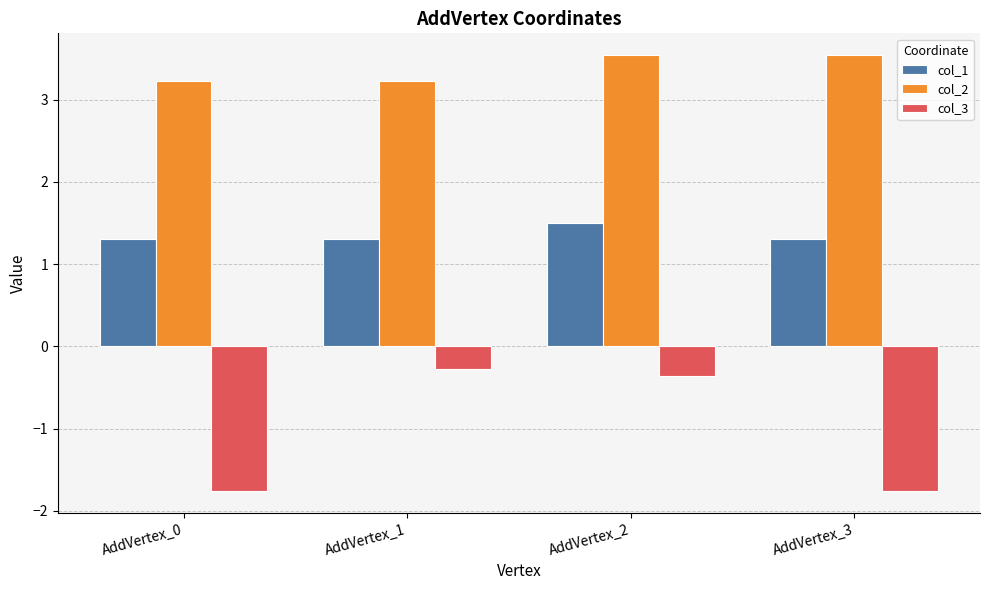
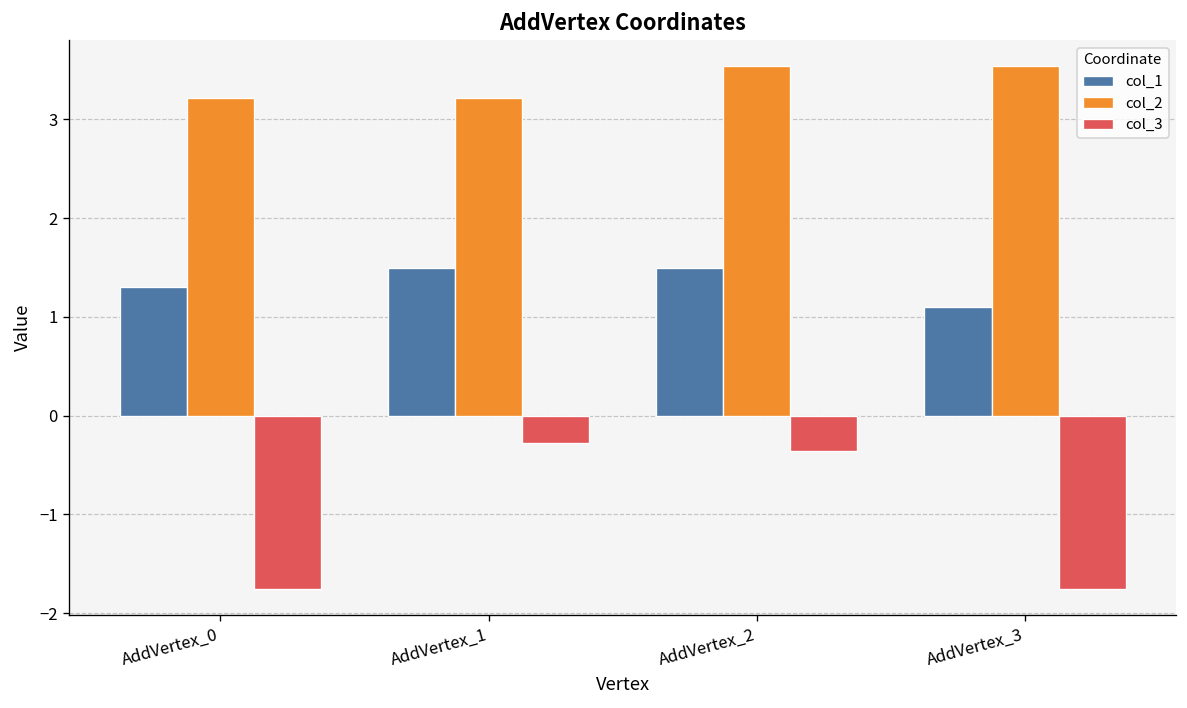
col_1, AddVertex_1: 1.3 -> 1.5
col_1, AddVertex_3: 1.3 -> 1.1
